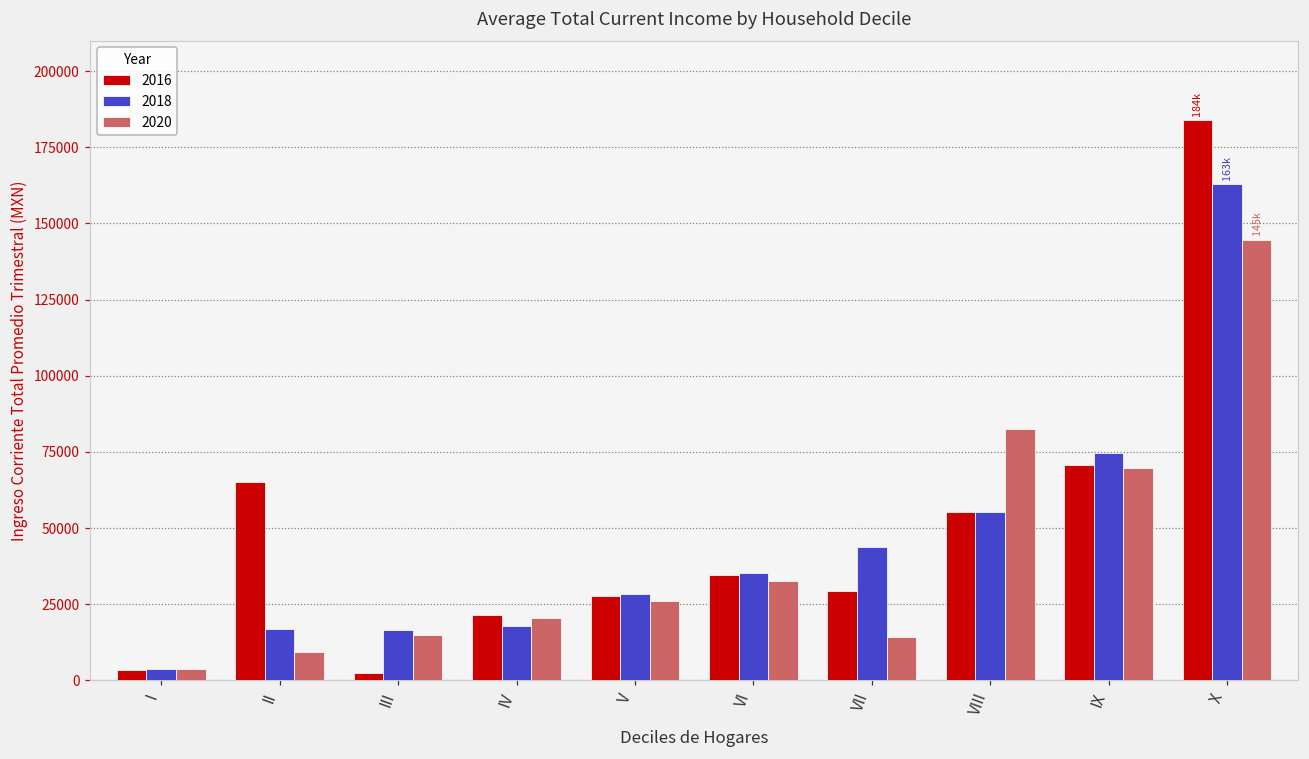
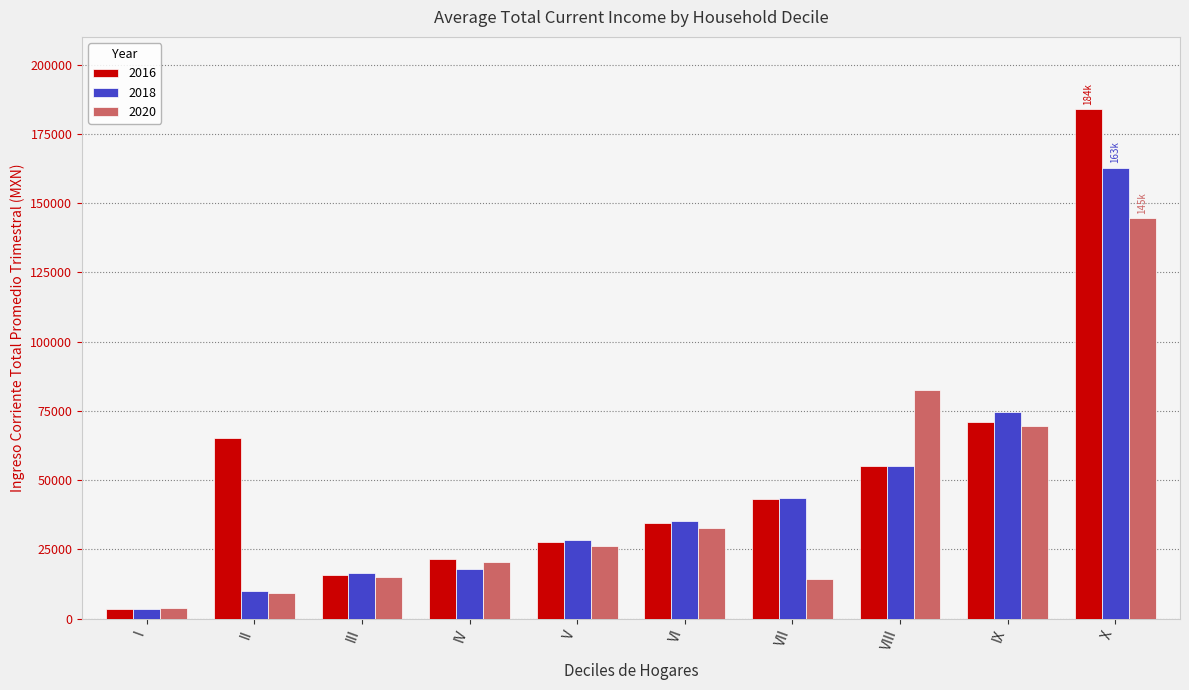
2018, II: 17000 -> 10000
2016, III: 2000 -> 16000
2016, VII: 29000 -> 43000
